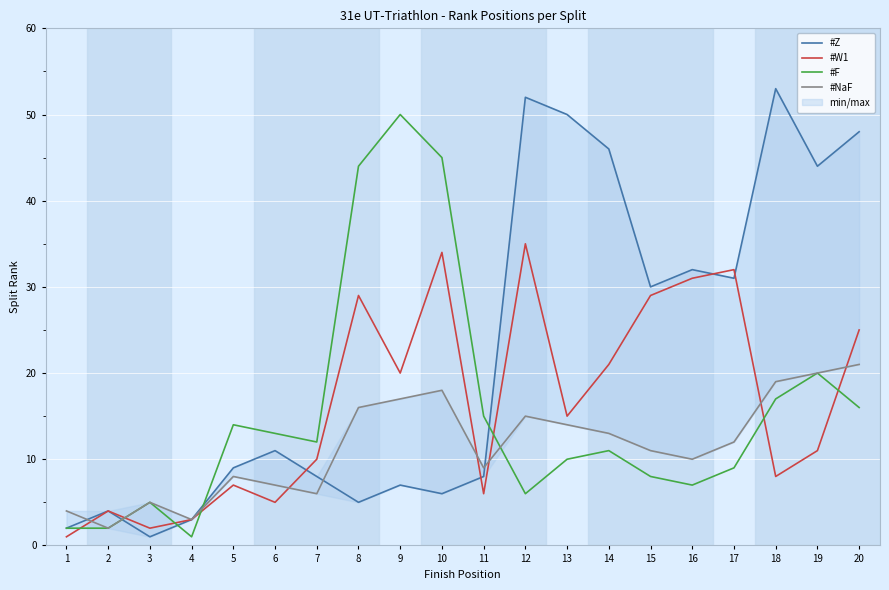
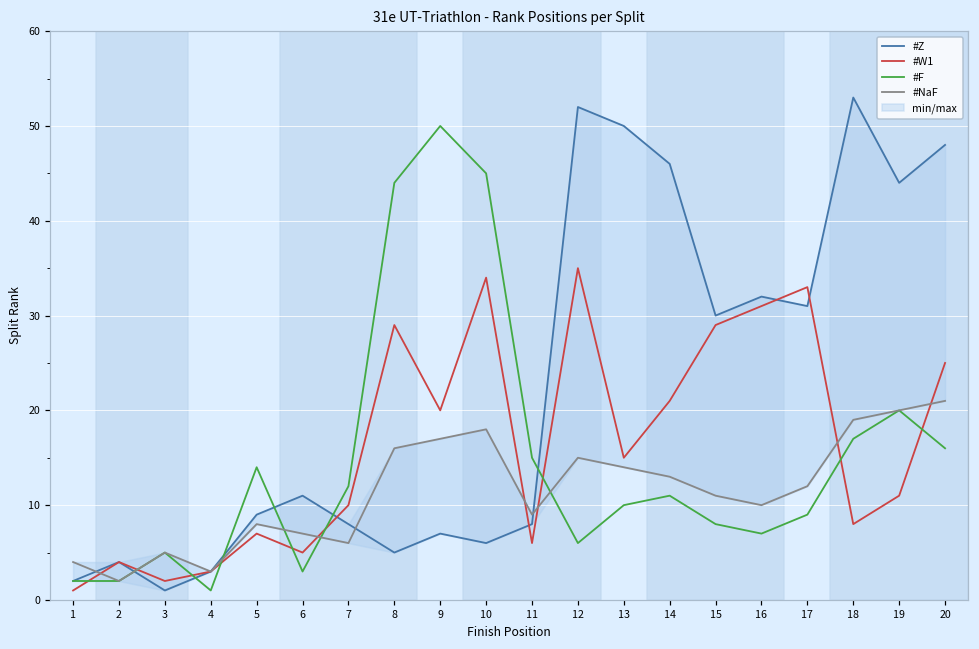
#F, 6: 13 -> 3
#W1, 17: 32 -> 33
